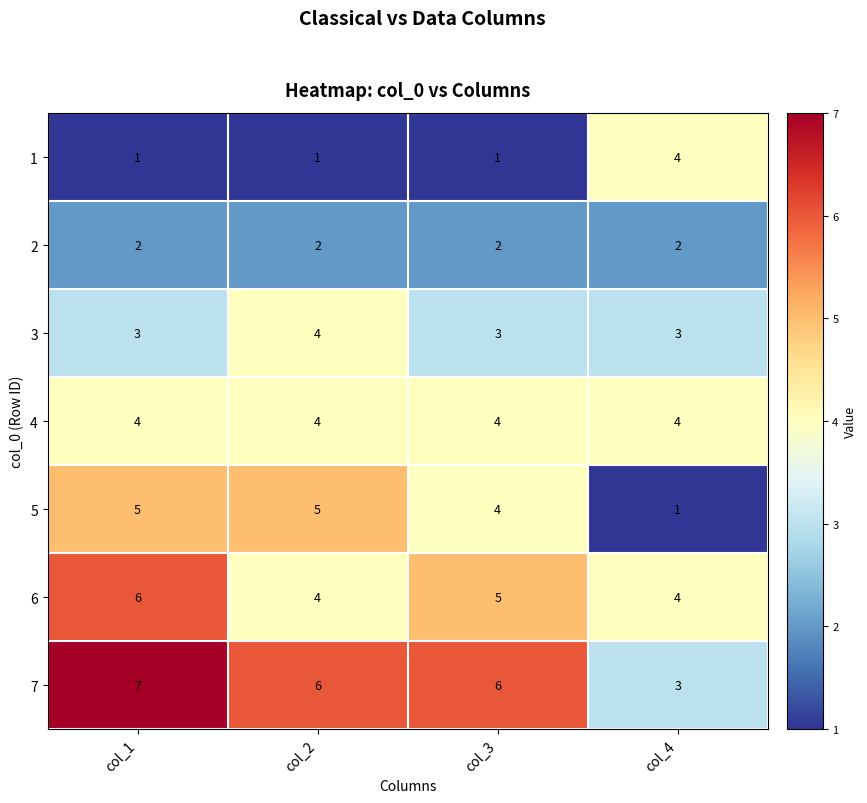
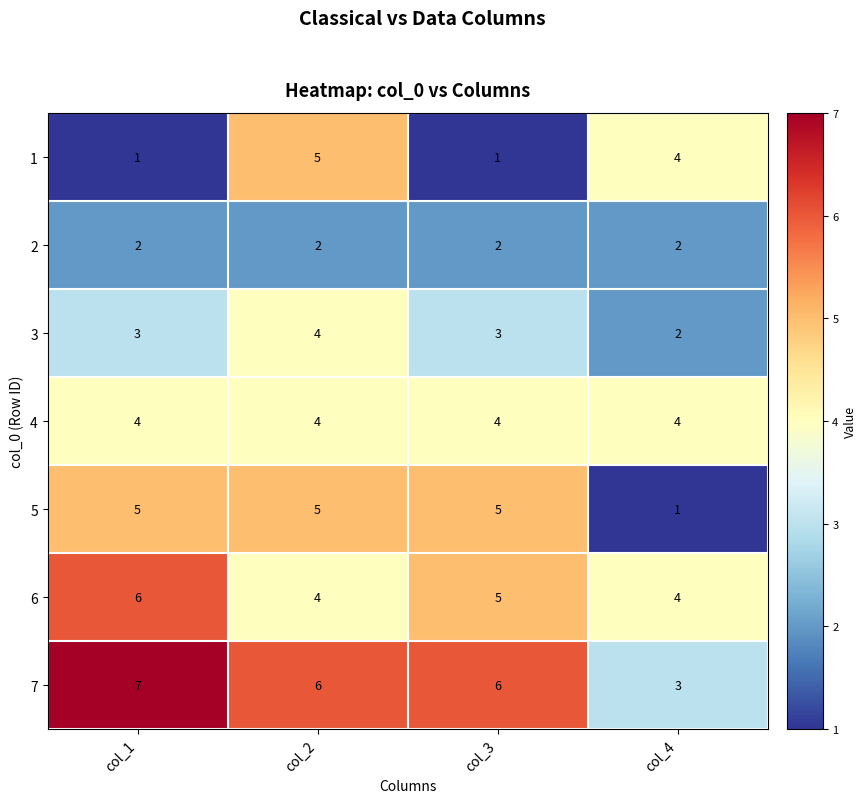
1, col_2: 1 -> 5
3, col_4: 3 -> 2
5, col_3: 4 -> 5
